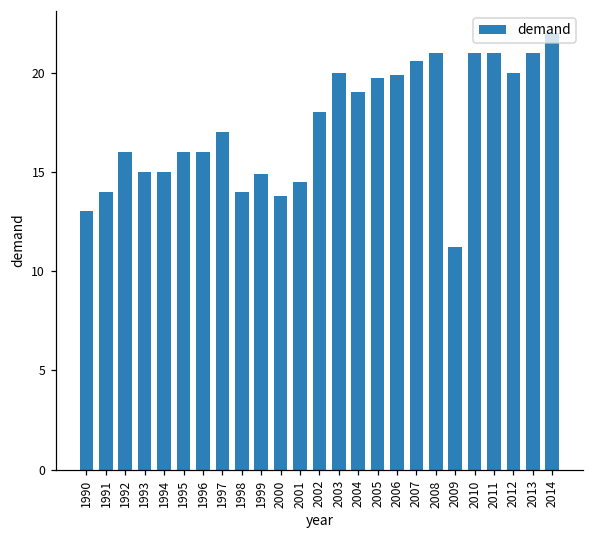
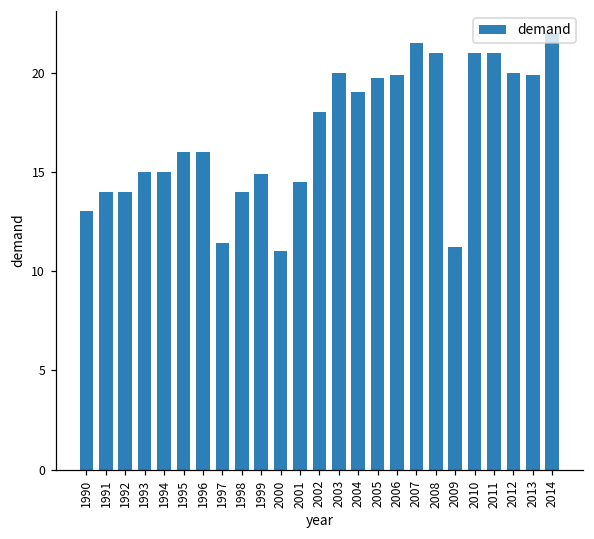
1992: 16 -> 14
1997: 17.0 -> 11.4
2000: 13.8 -> 11.0
2007: 20.6 -> 21.5
2013: 21.0 -> 19.9
